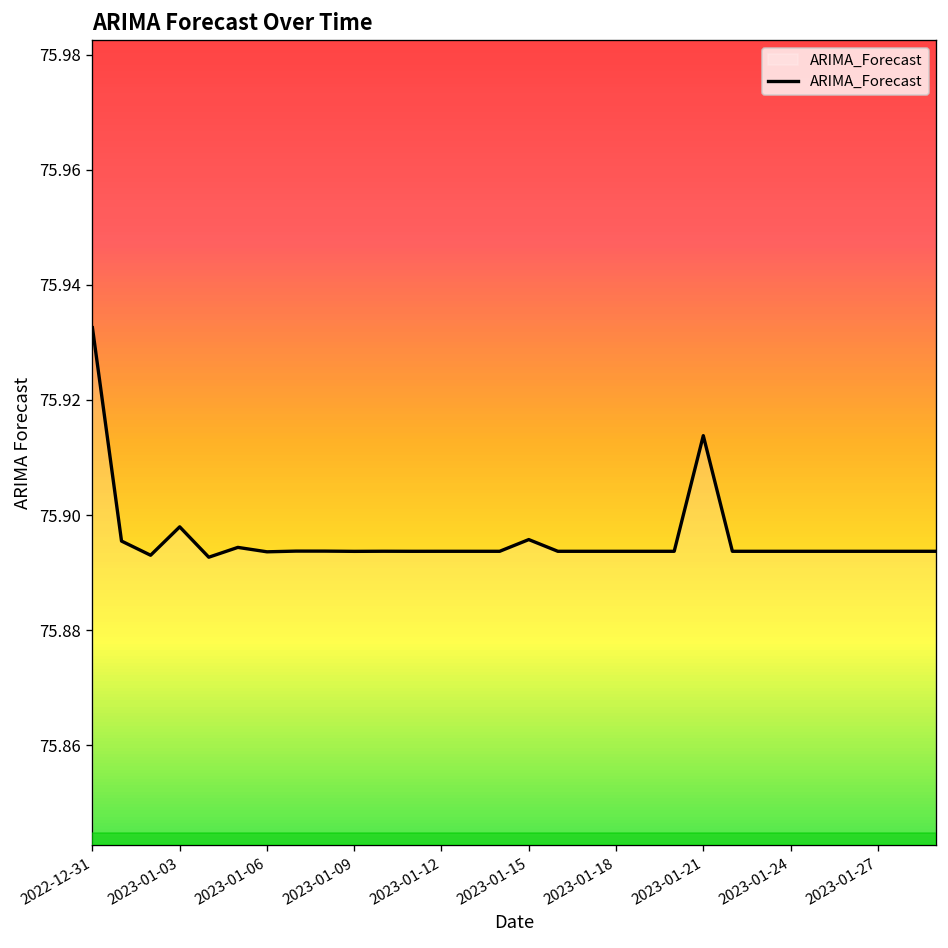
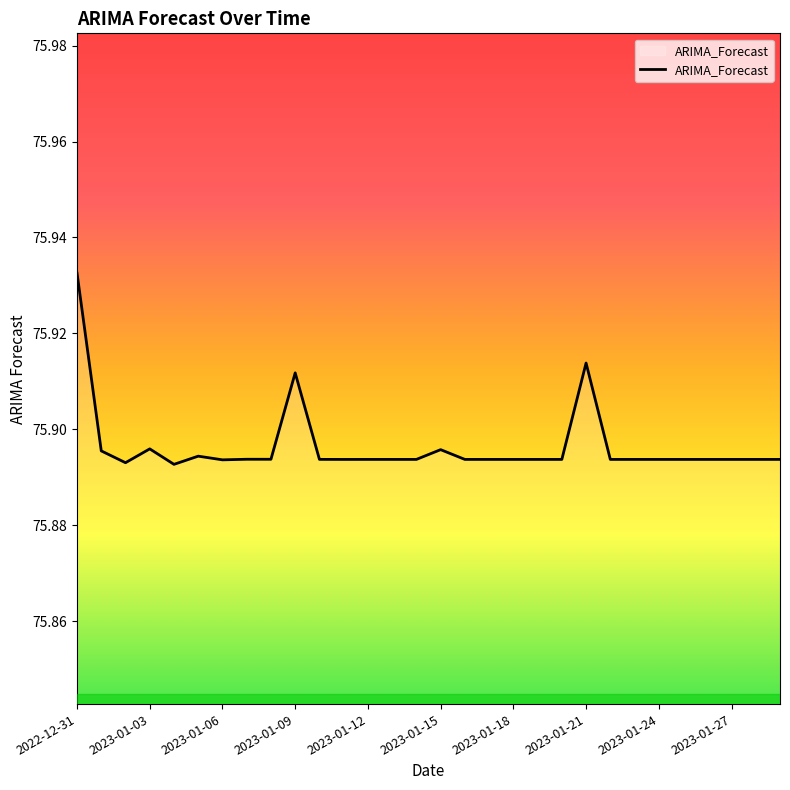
2023-01-03: 75.898 -> 75.896
2023-01-09: 75.894 -> 75.912
